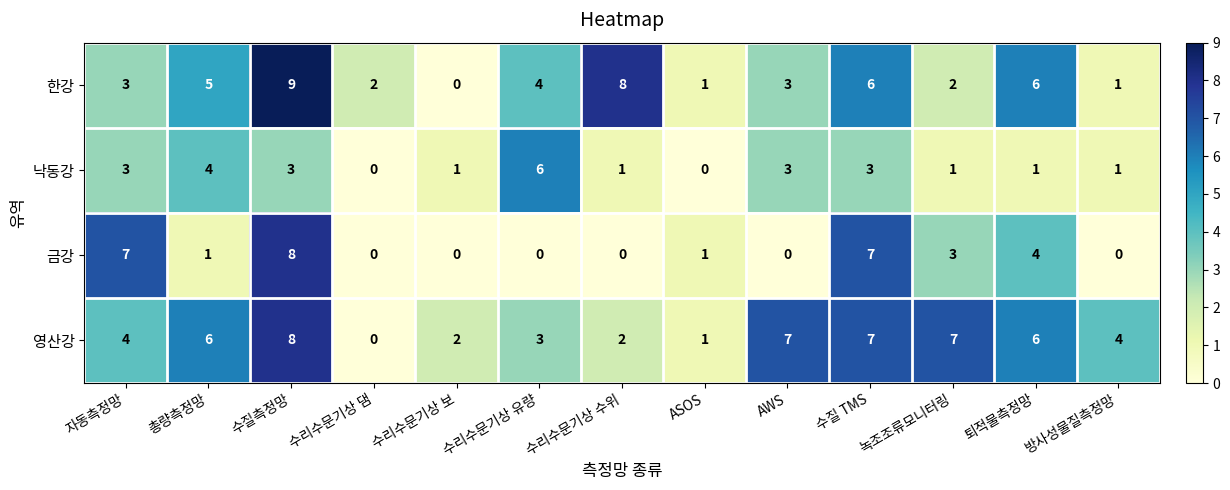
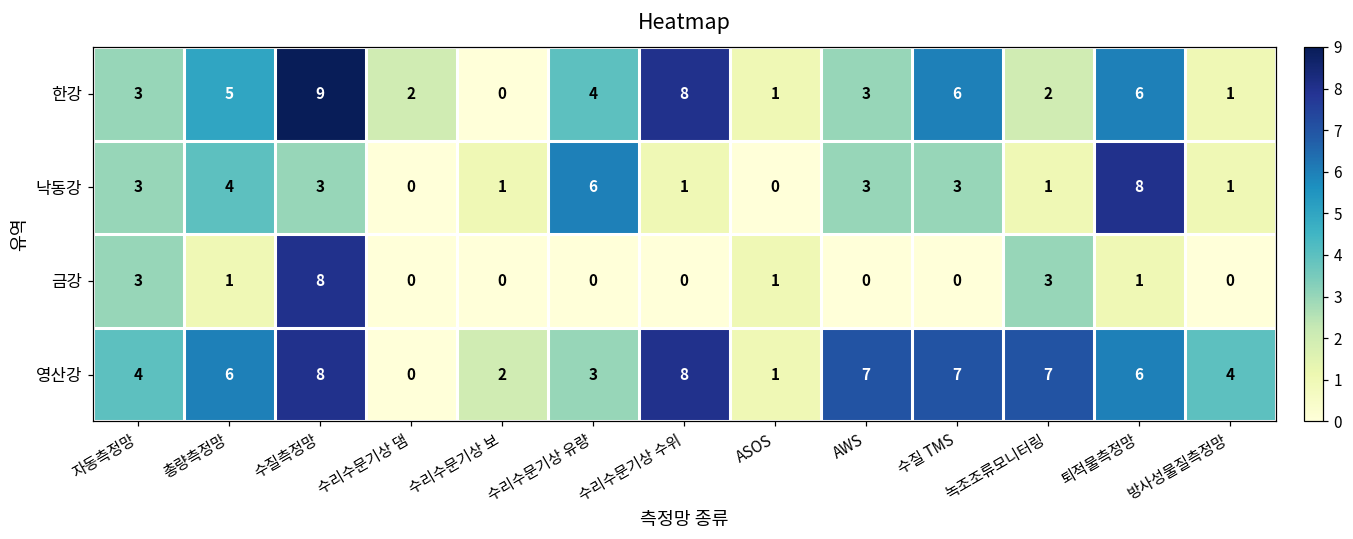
낙동강, 퇴적물측정망: 1 -> 8
금강, 자동측정망: 7 -> 3
금강, 수질 TMS: 7 -> 0
금강, 퇴적물측정망: 4 -> 1
영산강, 수리수문기상 수위: 2 -> 8
